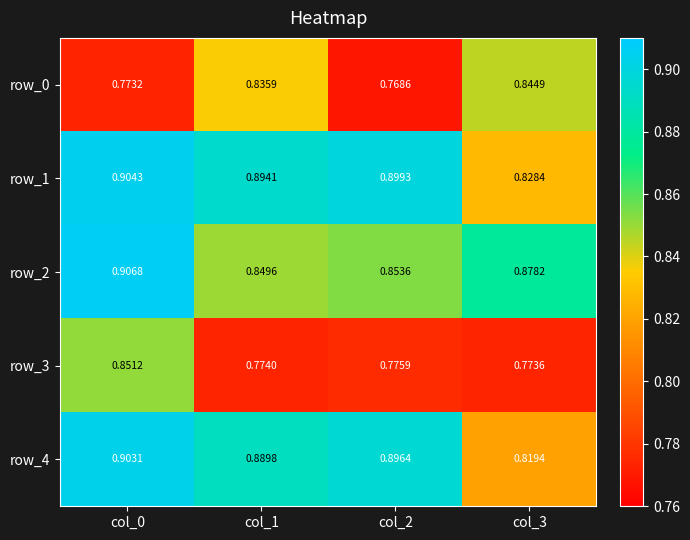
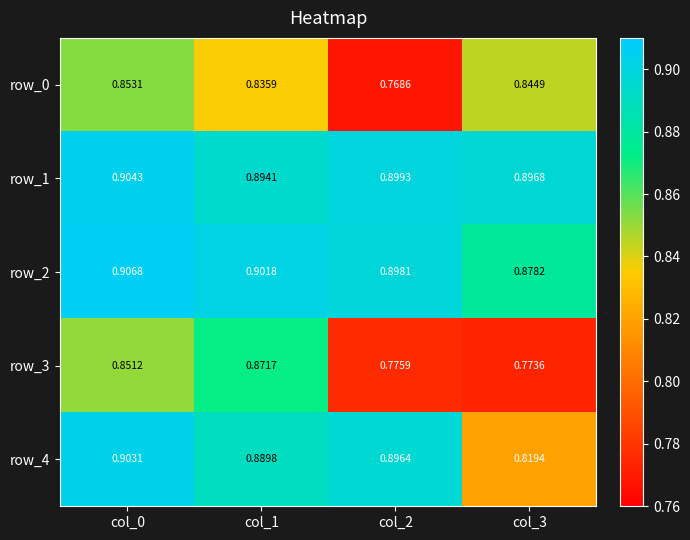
row_0, col_0: 0.7732 -> 0.8531
row_1, col_3: 0.8284 -> 0.8968
row_2, col_1: 0.8496 -> 0.9018
row_2, col_2: 0.8536 -> 0.8981
row_3, col_1: 0.7740 -> 0.8717
